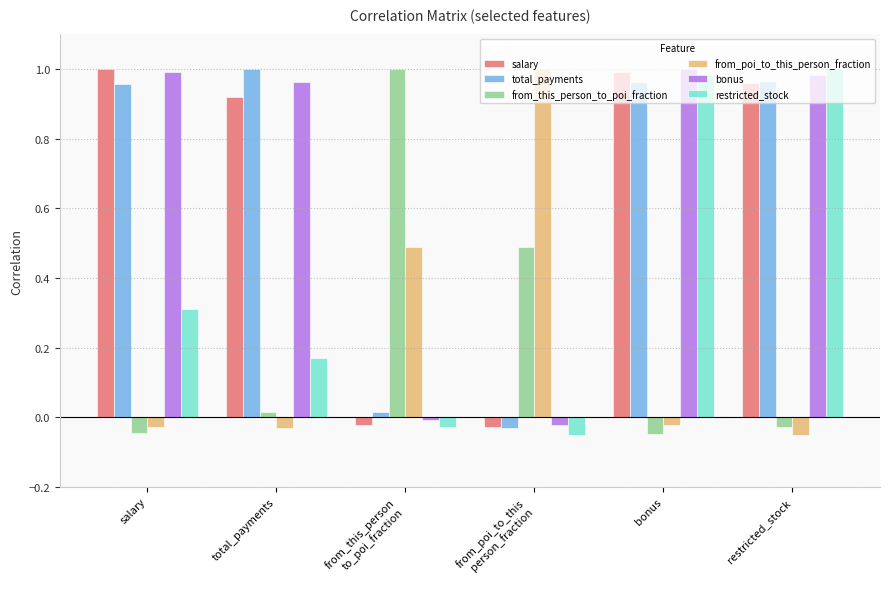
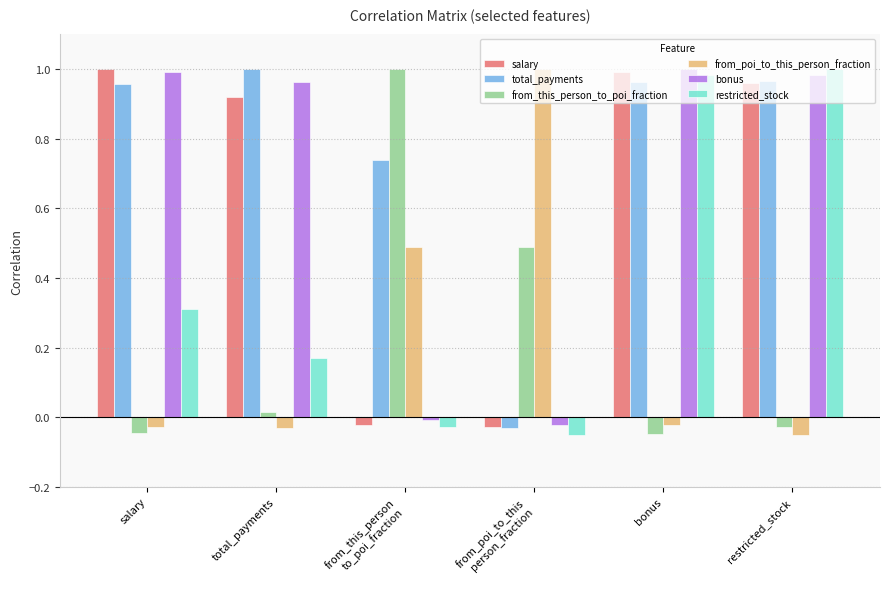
total_payments, from_this_person to_poi_fraction: 0.01 -> 0.74
